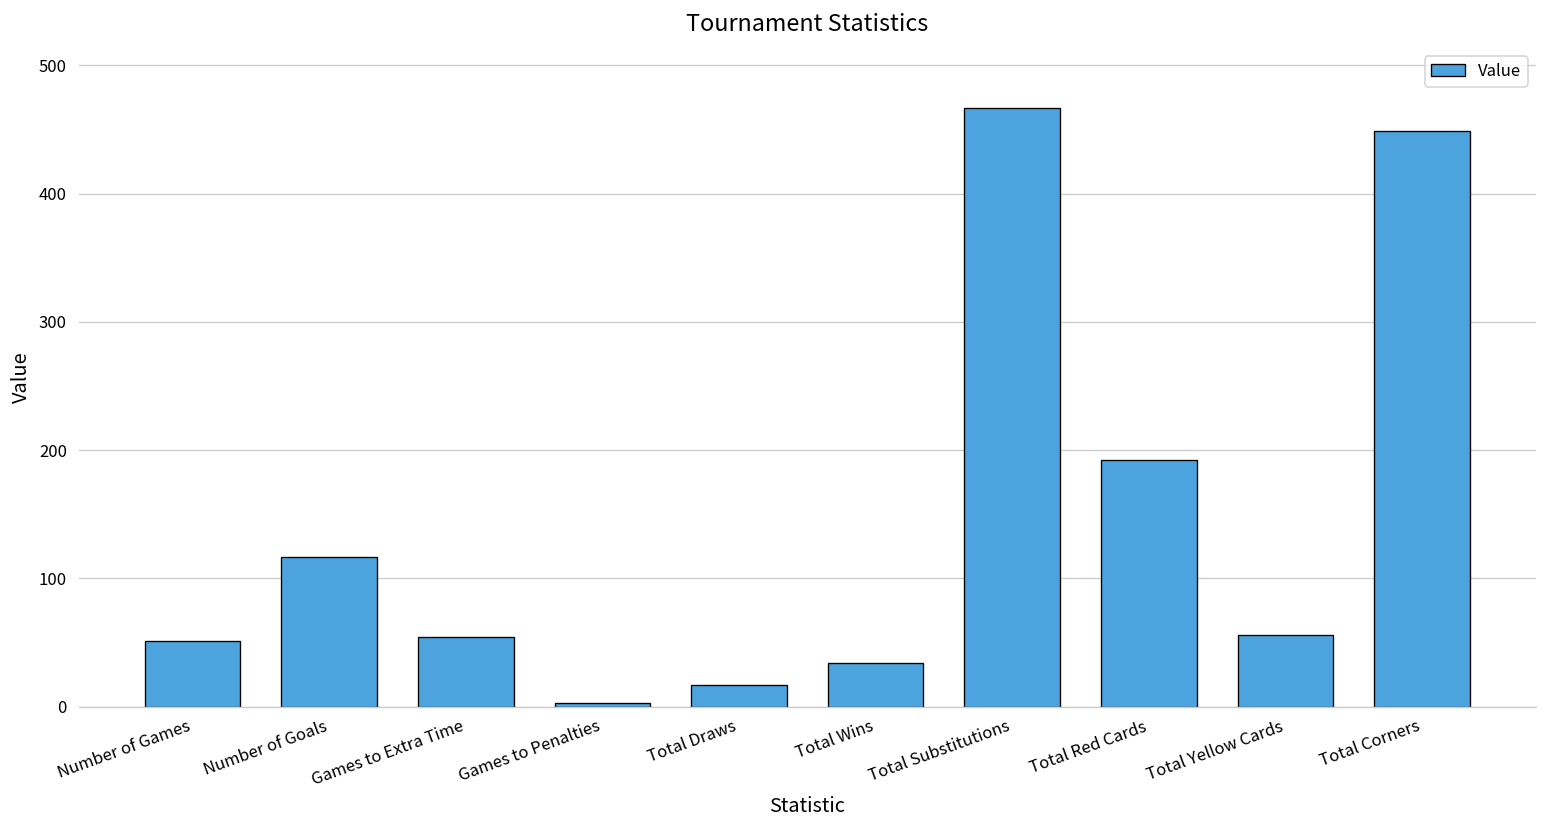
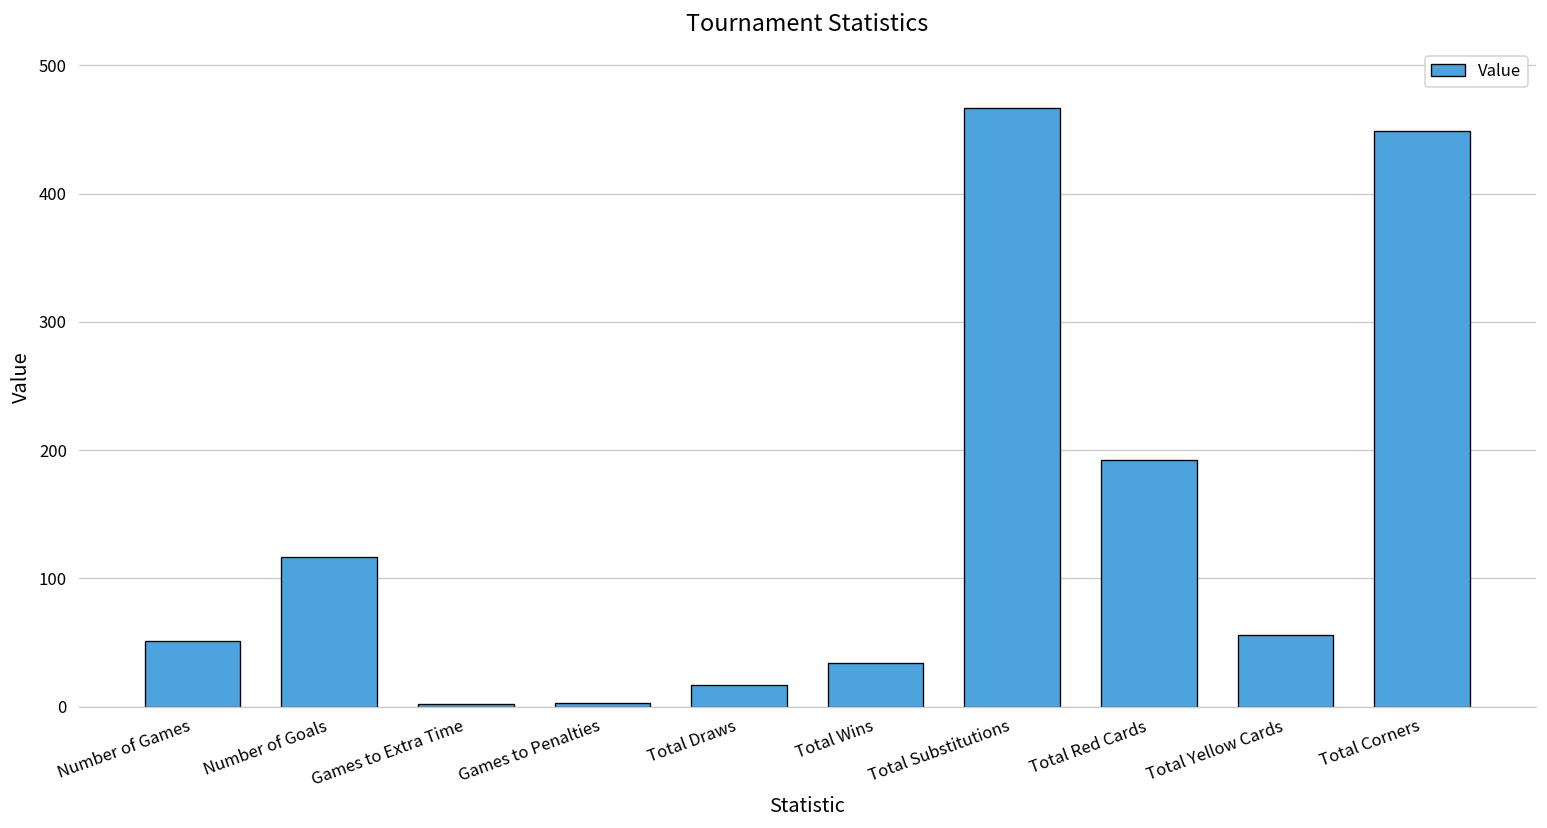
Games to Extra Time: 54 -> 2
